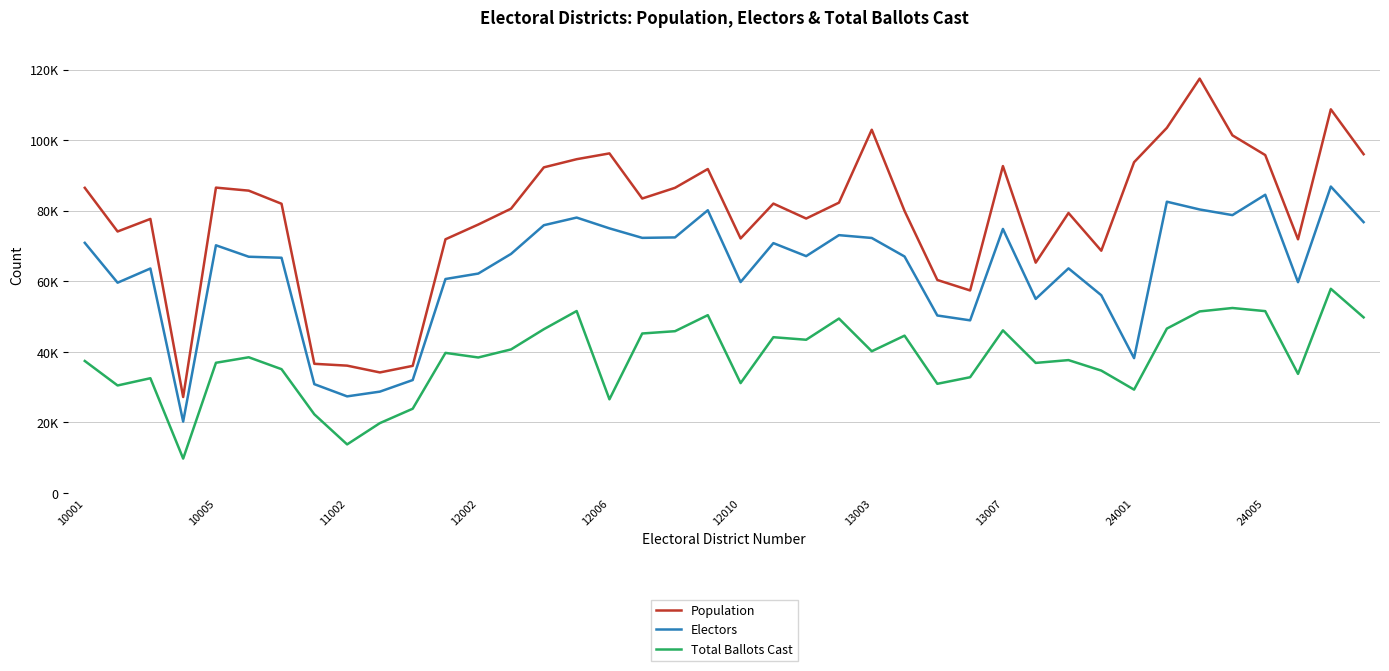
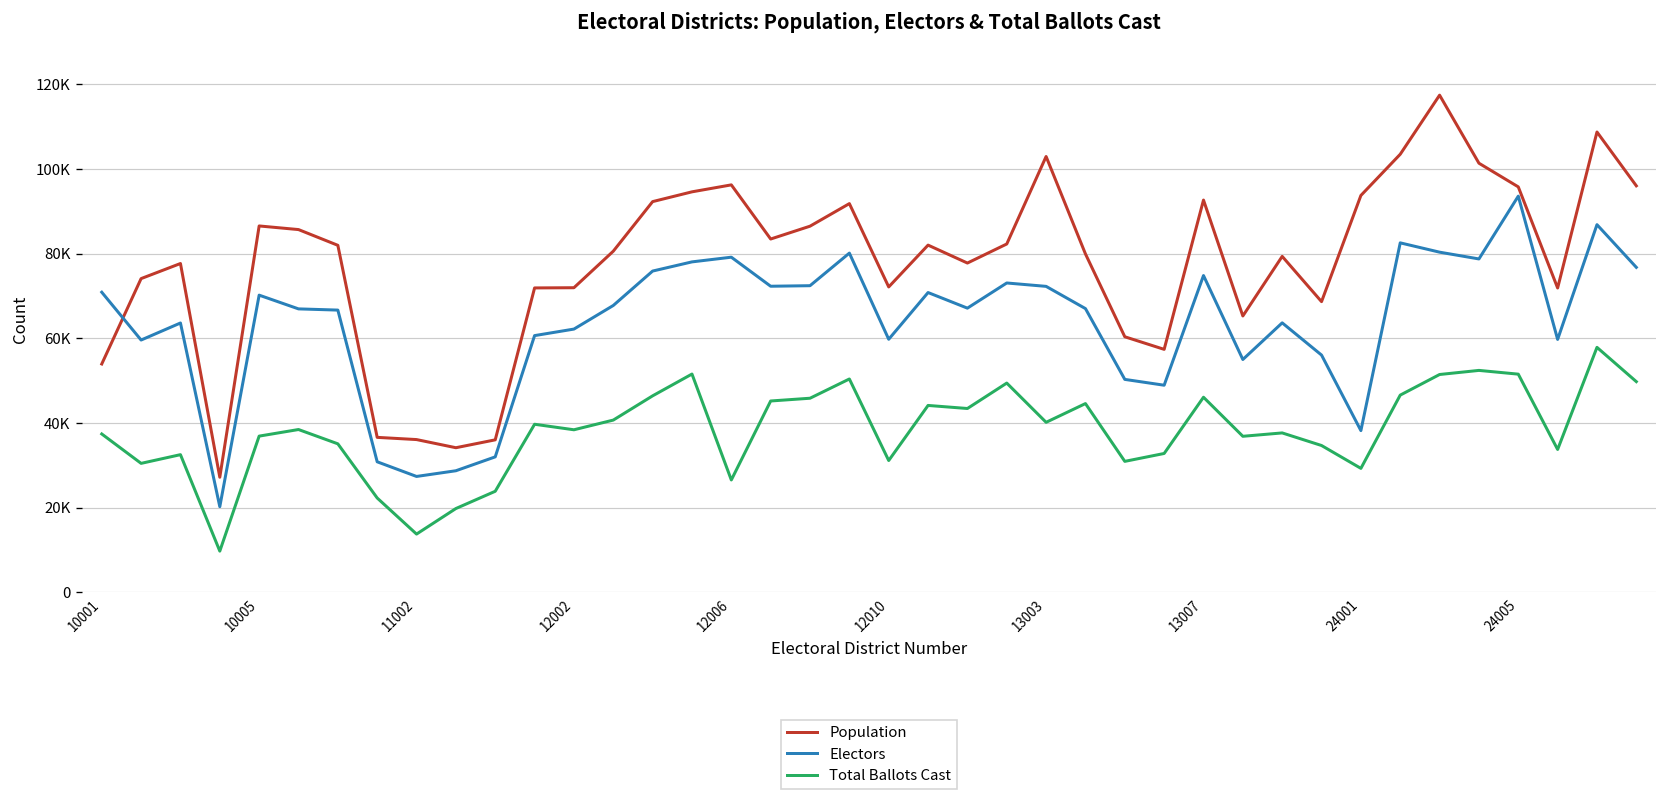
Population, 10001: 86000 -> 54000
Population, 12002: 76000 -> 72000
Electors, 12006: 75000 -> 79000
Electors, 24005: 85000 -> 94000
